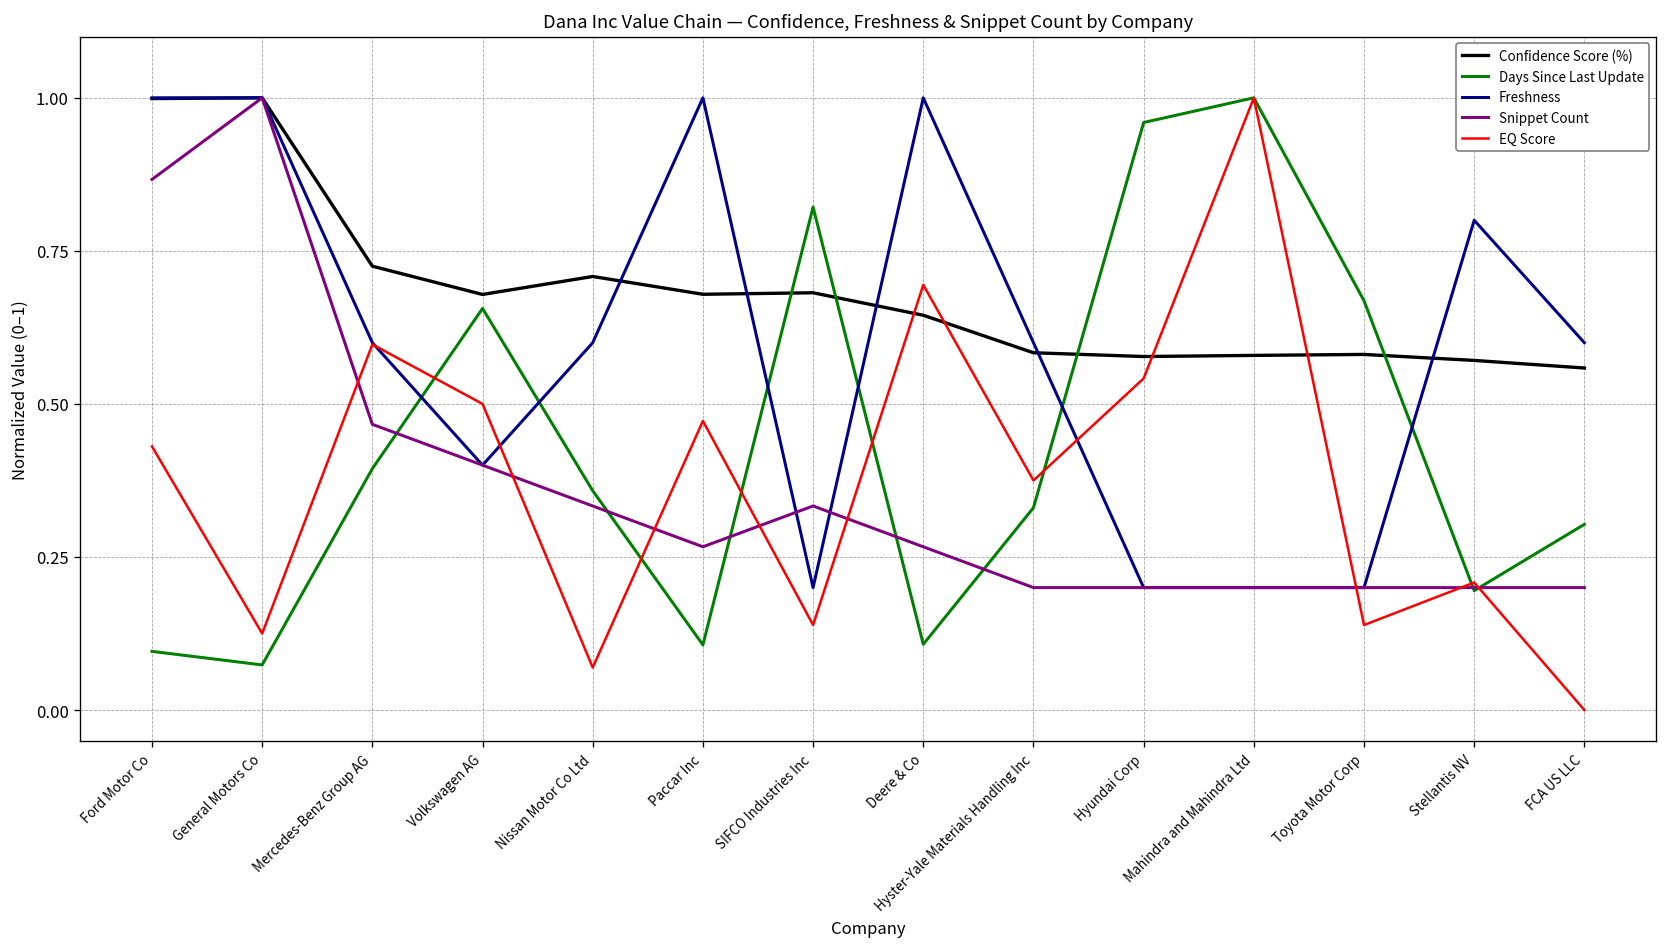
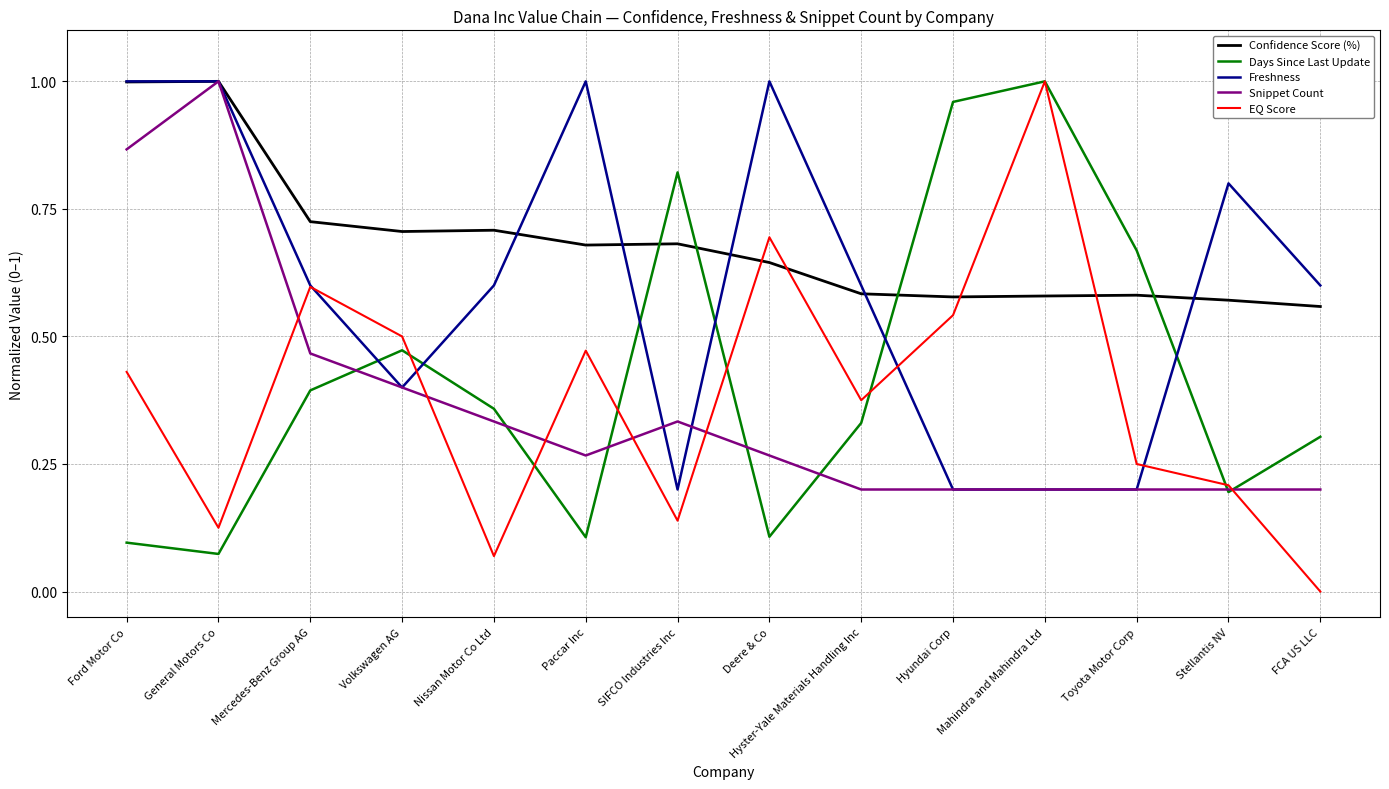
Confidence Score (%), Volkswagen AG: 0.68 -> 0.71
Days Since Last Update, Volkswagen AG: 0.66 -> 0.47
EQ Score, Toyota Motor Corp: 0.14 -> 0.25
